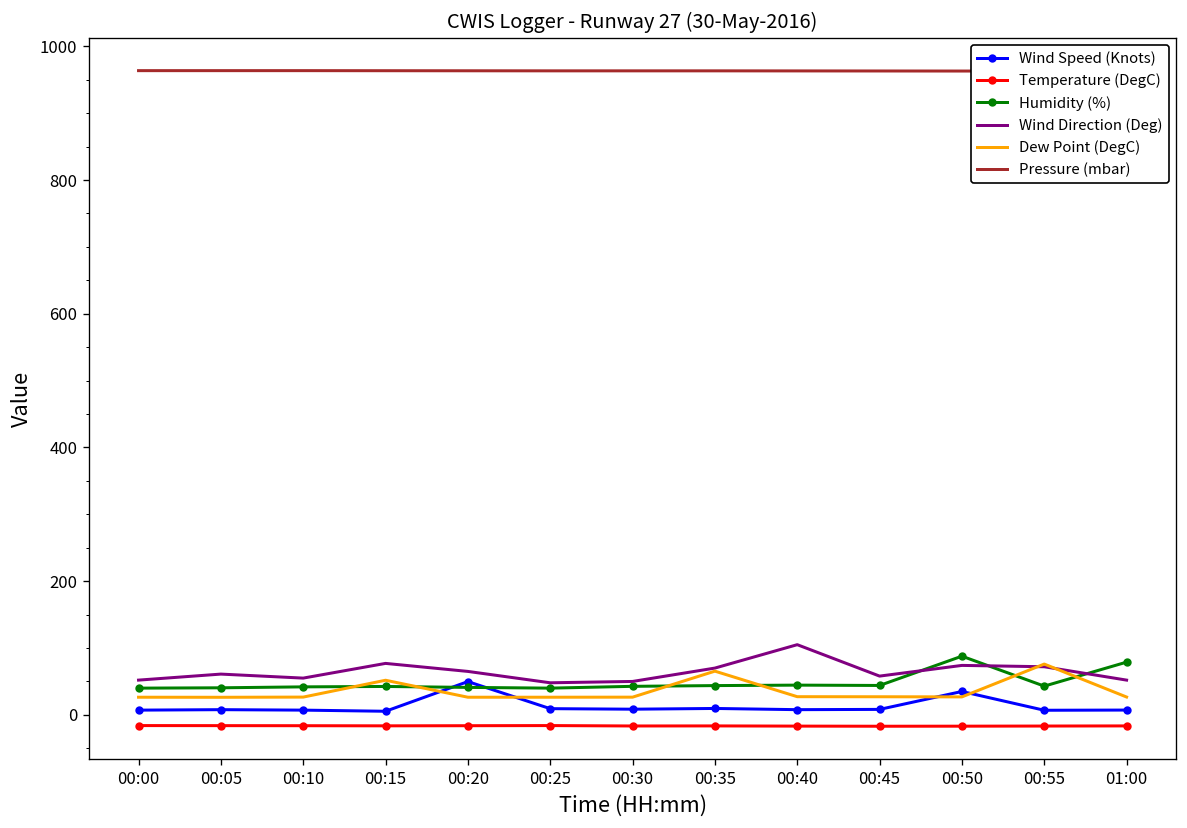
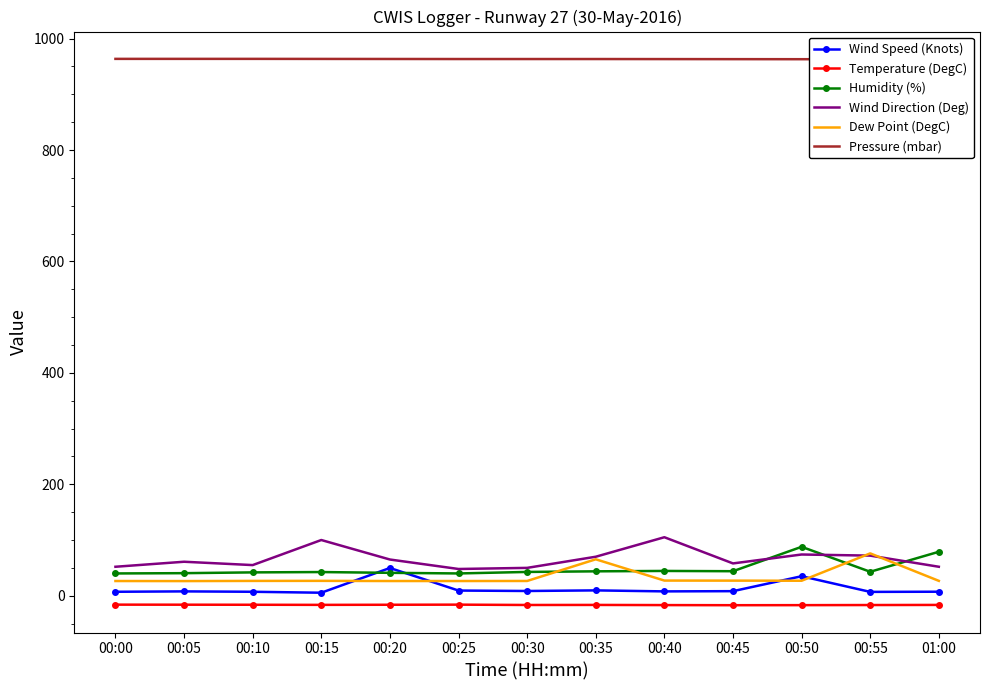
Wind Direction (Deg), 00:15: 80 -> 100
Dew Point (DegC), 00:15: 50 -> 30
